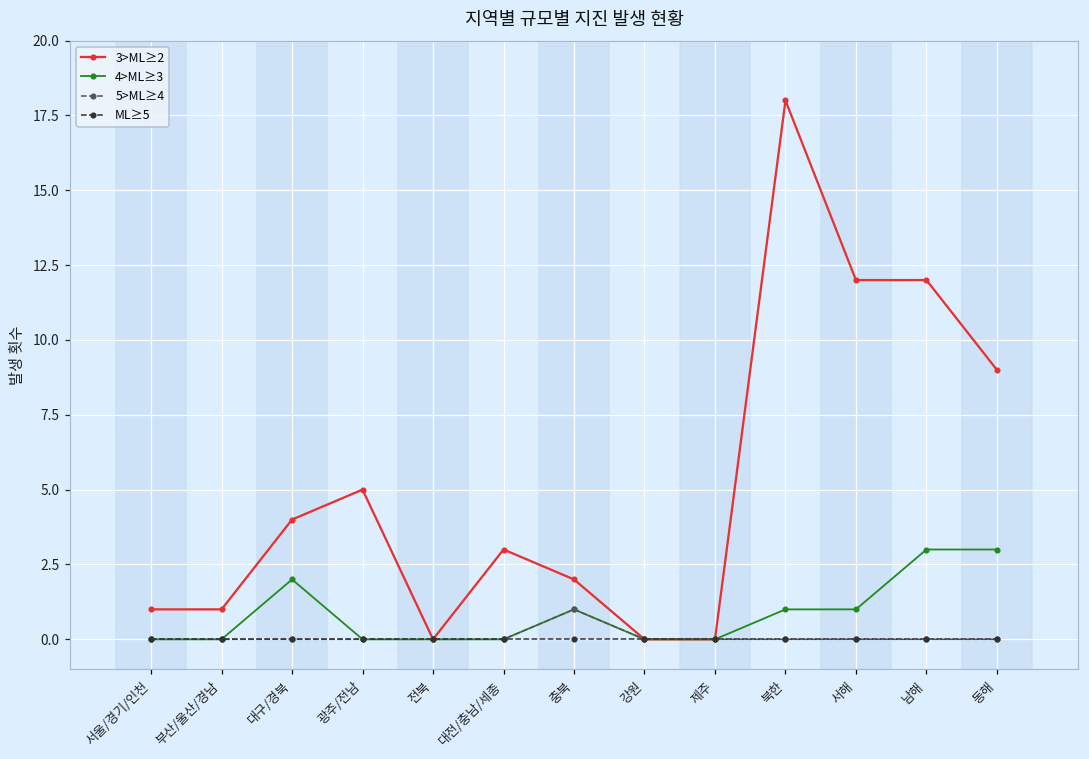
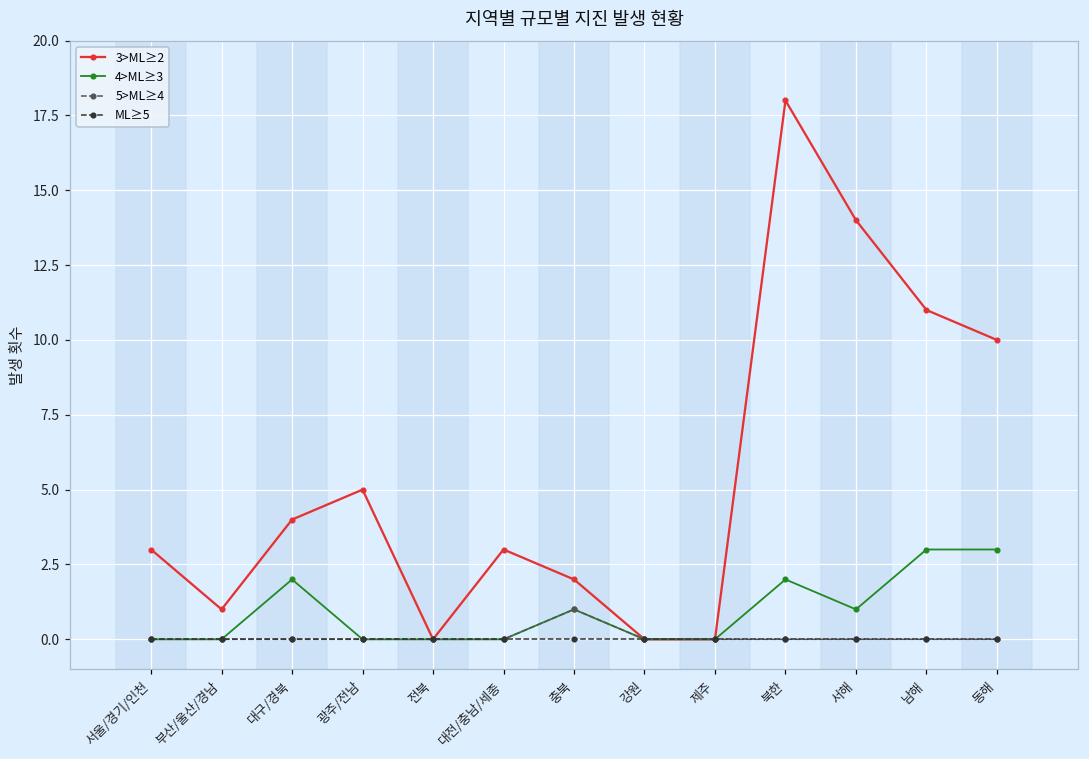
3>ML≥2, 서울/경기/인천: 1 -> 3
4>ML≥3, 북한: 1 -> 2
3>ML≥2, 서해: 12 -> 14
3>ML≥2, 남해: 12 -> 11
3>ML≥2, 동해: 9 -> 10
